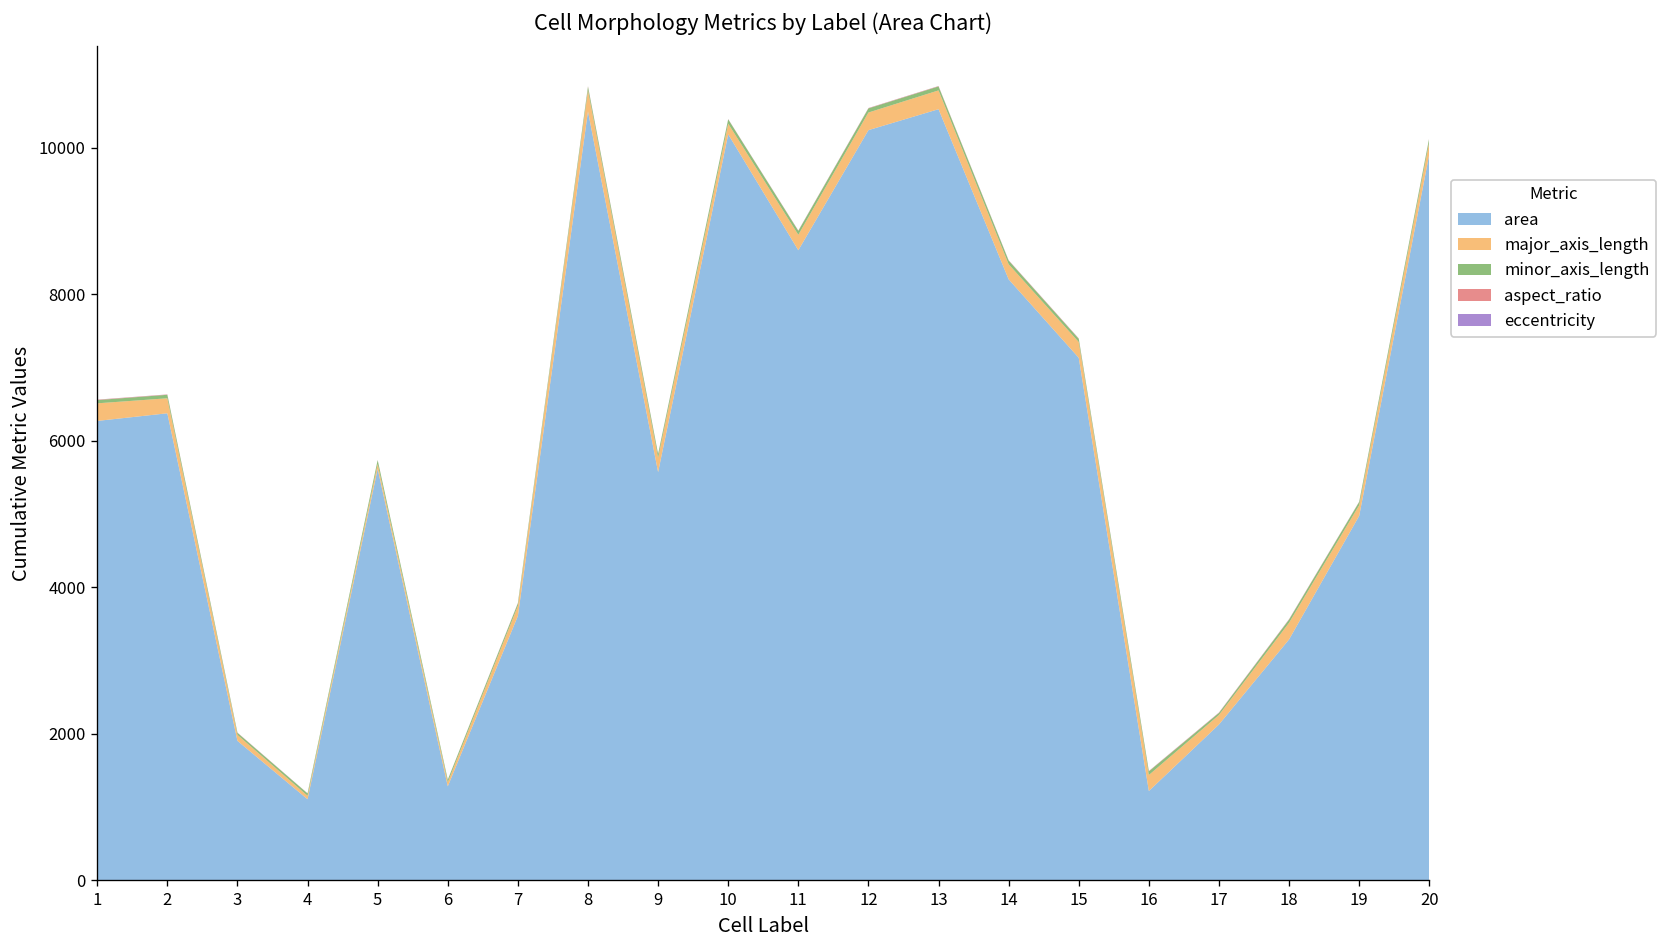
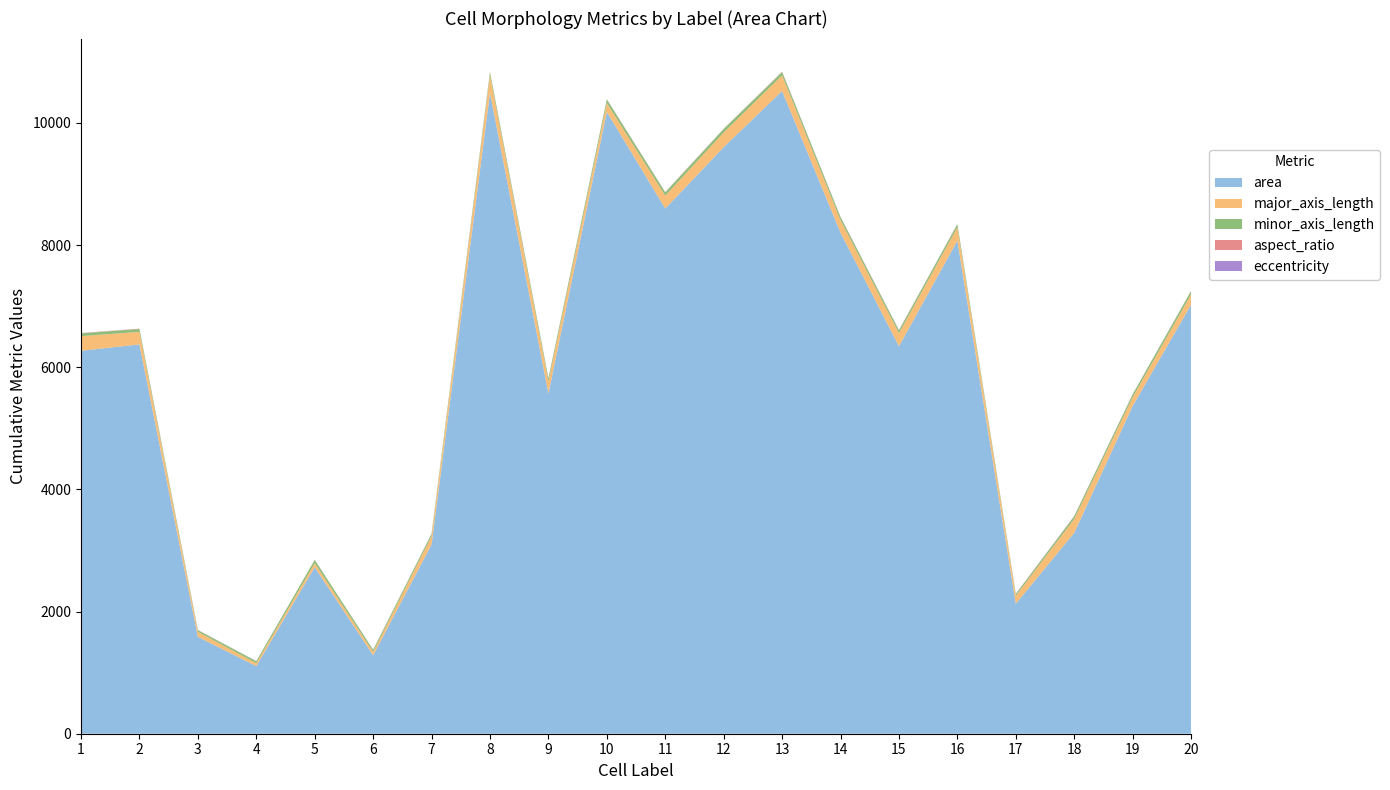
area, 3: 1900 -> 1600
area, 5: 5600 -> 2700
area, 7: 3600 -> 3100
area, 12: 10200 -> 9600
area, 15: 7100 -> 6300
area, 16: 1200 -> 8100
area, 19: 5000 -> 5400
area, 20: 9900 -> 7000
